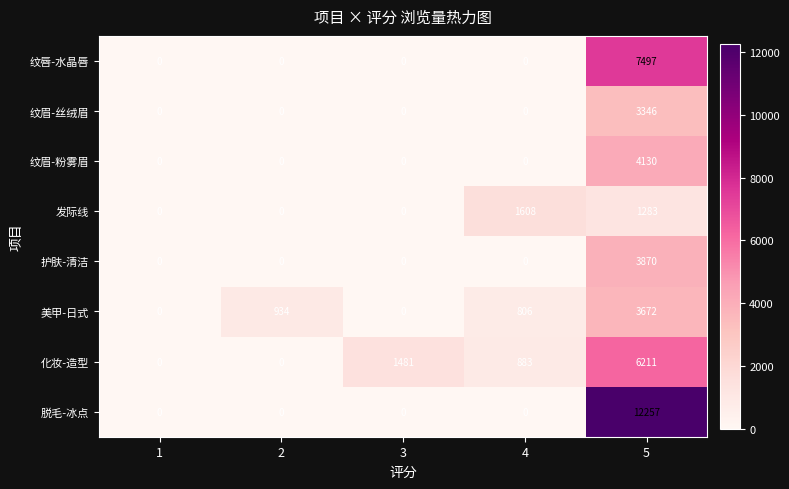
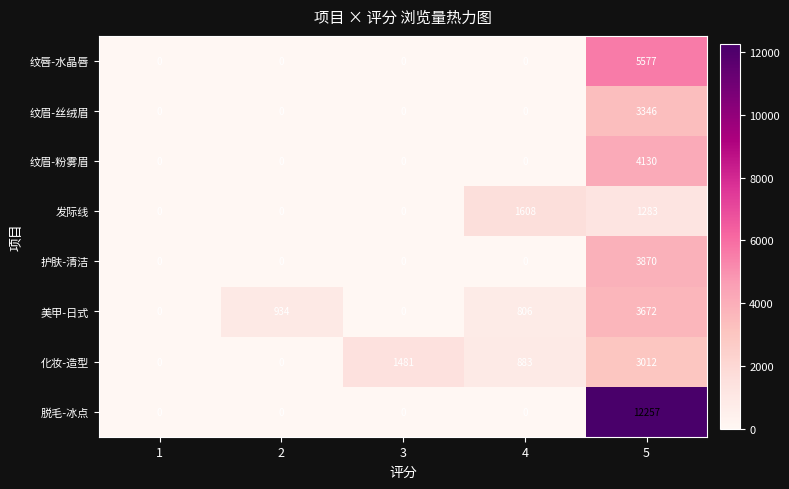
纹唇-水晶唇, 5: 7497 -> 5577
化妆-造型, 5: 6211 -> 3012
